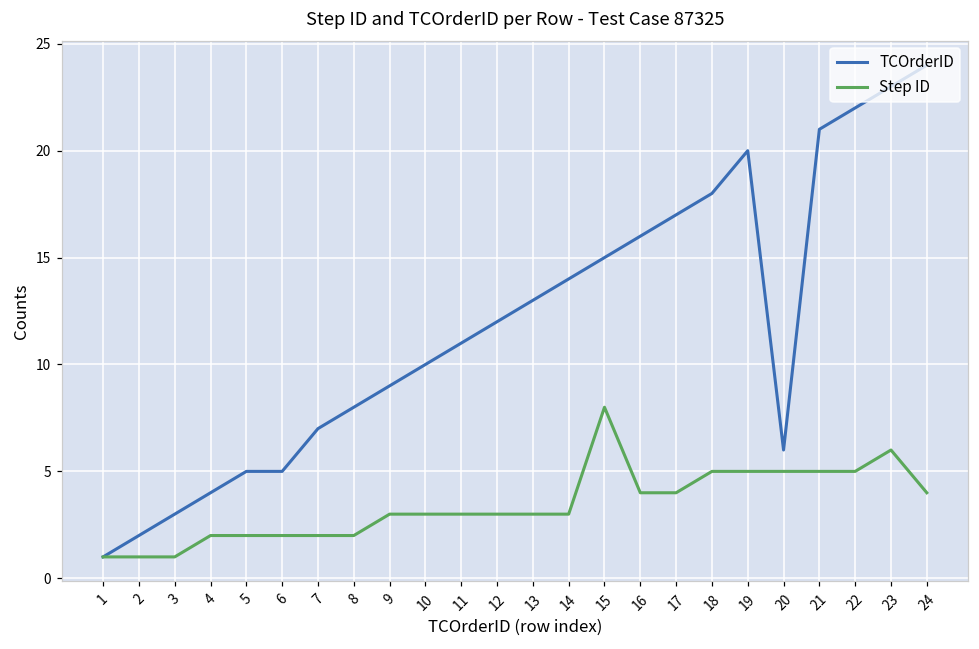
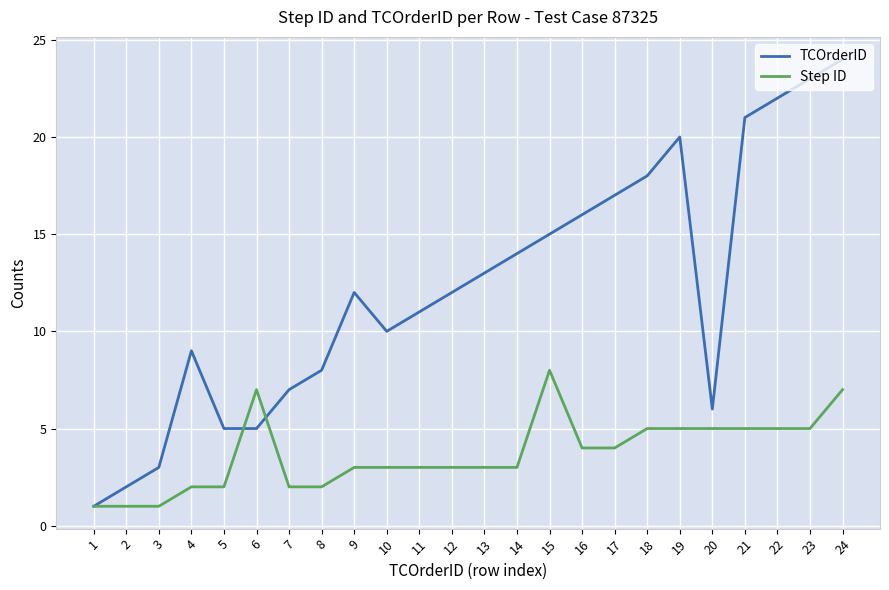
TCOrderID, 4: 4 -> 9
Step ID, 6: 2 -> 7
TCOrderID, 9: 9 -> 12
Step ID, 23: 6 -> 5
Step ID, 24: 4 -> 7
